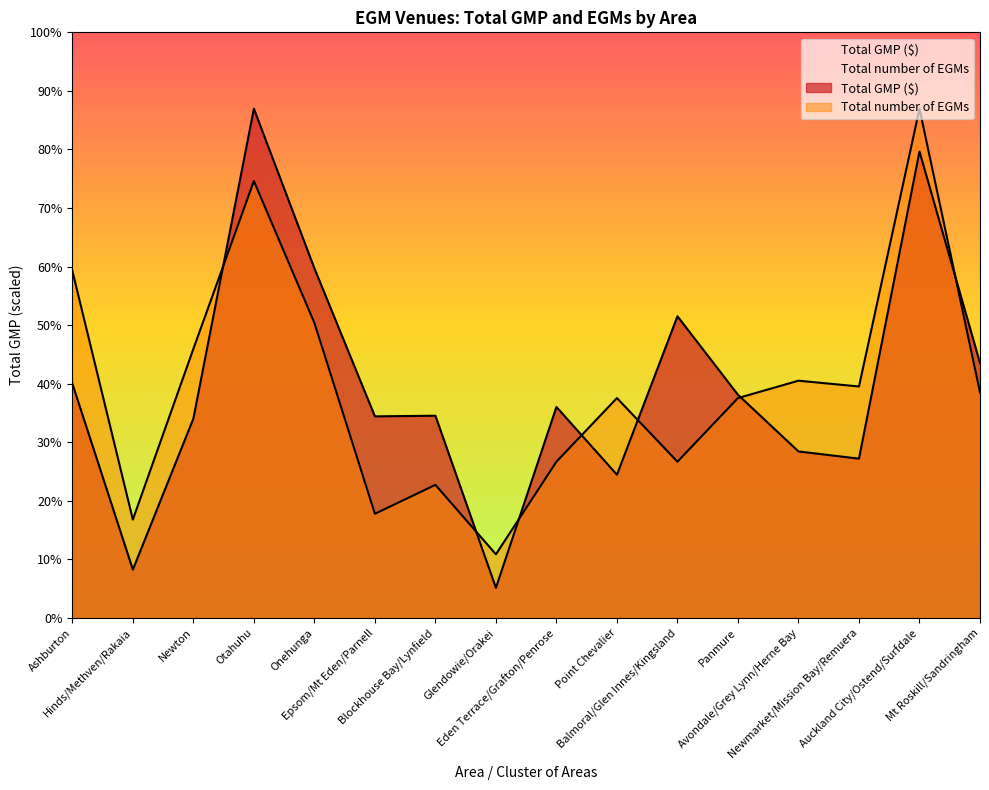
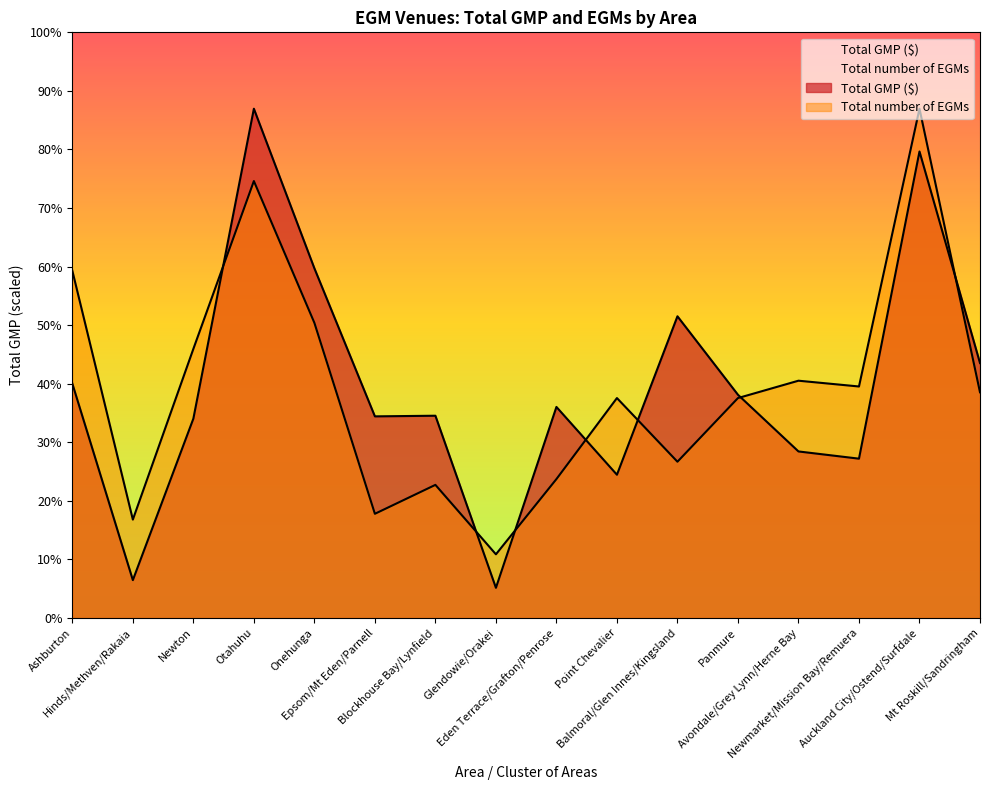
Total GMP ($), Hinds/Methven/Rakaia: 8% -> 6%
Total number of EGMs, Eden Terrace/Grafton/Penrose: 27% -> 24%
